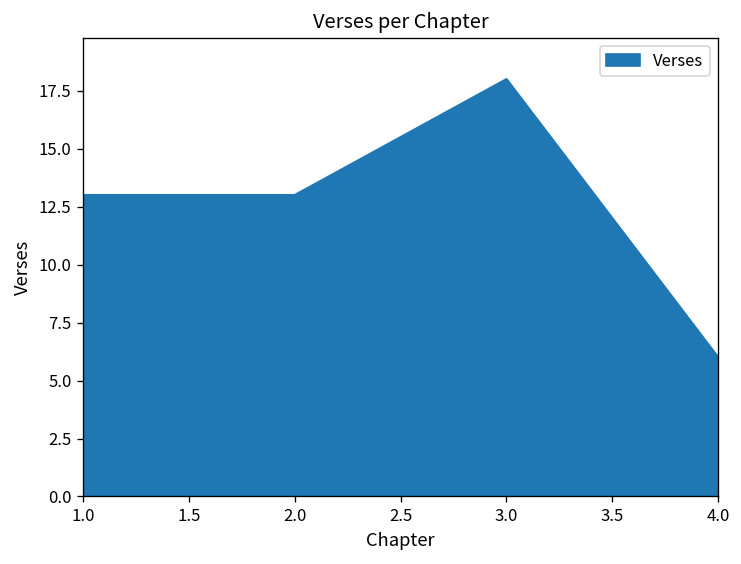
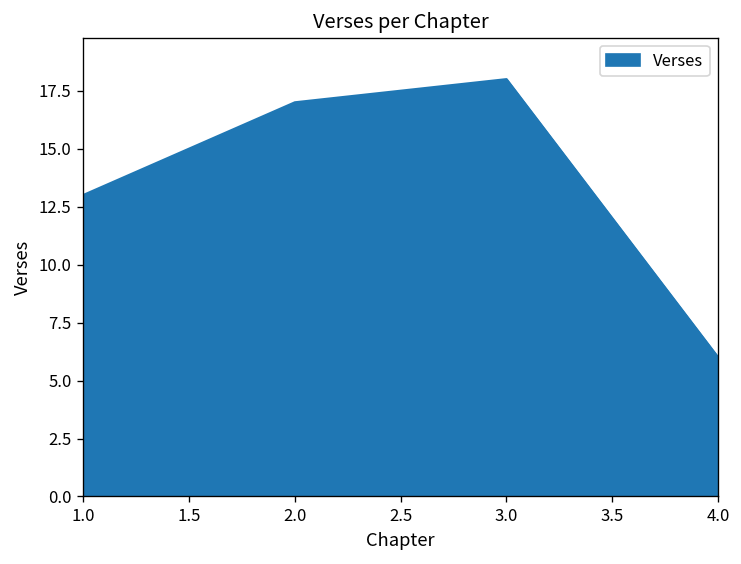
2.0: 13 -> 17
